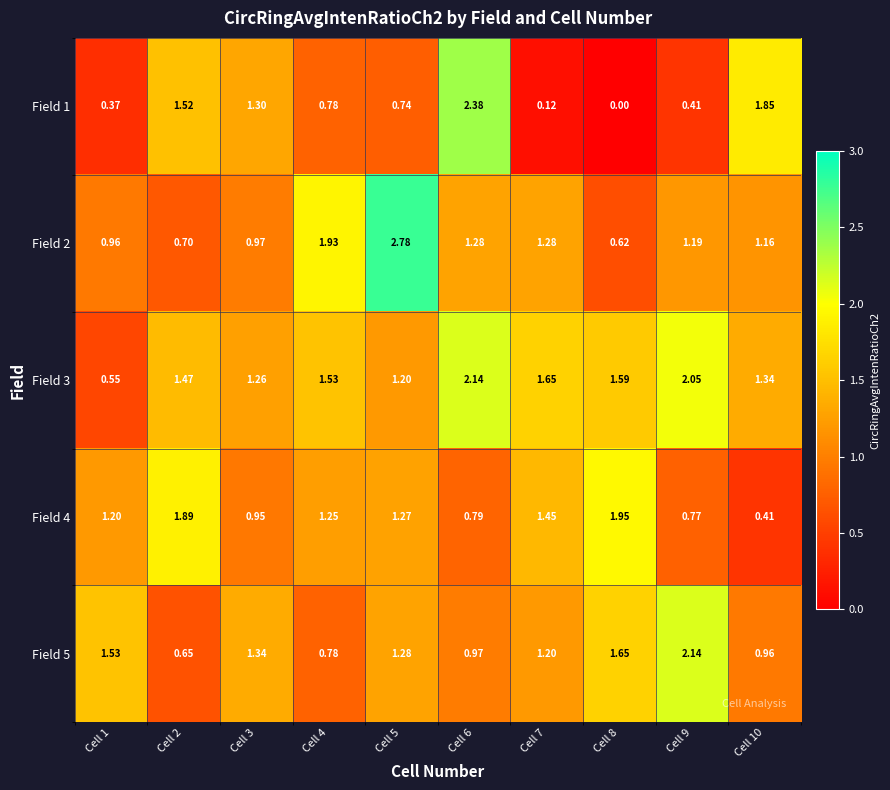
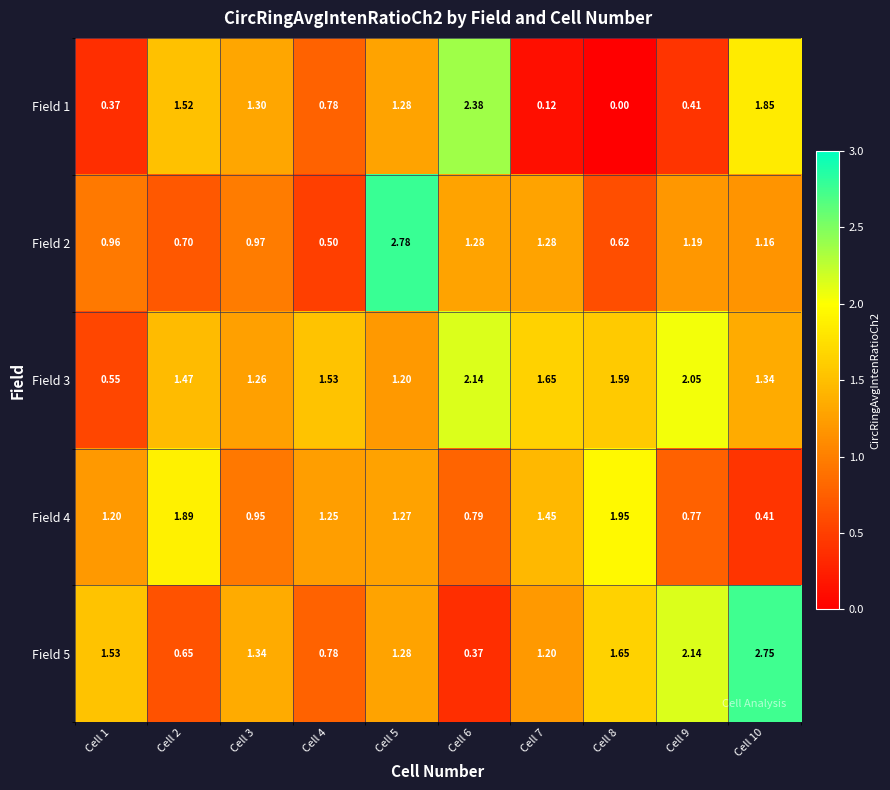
Field 1, Cell 5: 0.74 -> 1.28
Field 2, Cell 4: 1.93 -> 0.50
Field 5, Cell 6: 0.97 -> 0.37
Field 5, Cell 10: 0.96 -> 2.75
